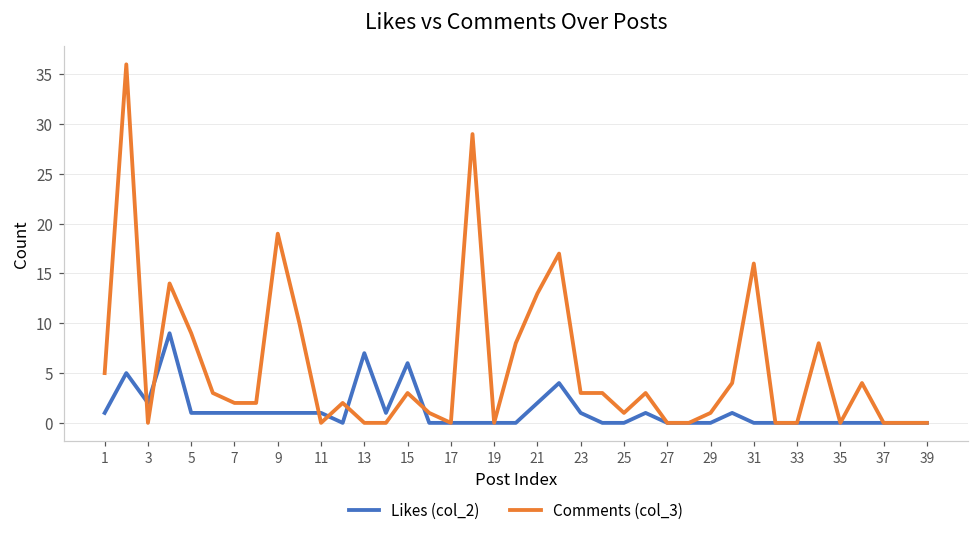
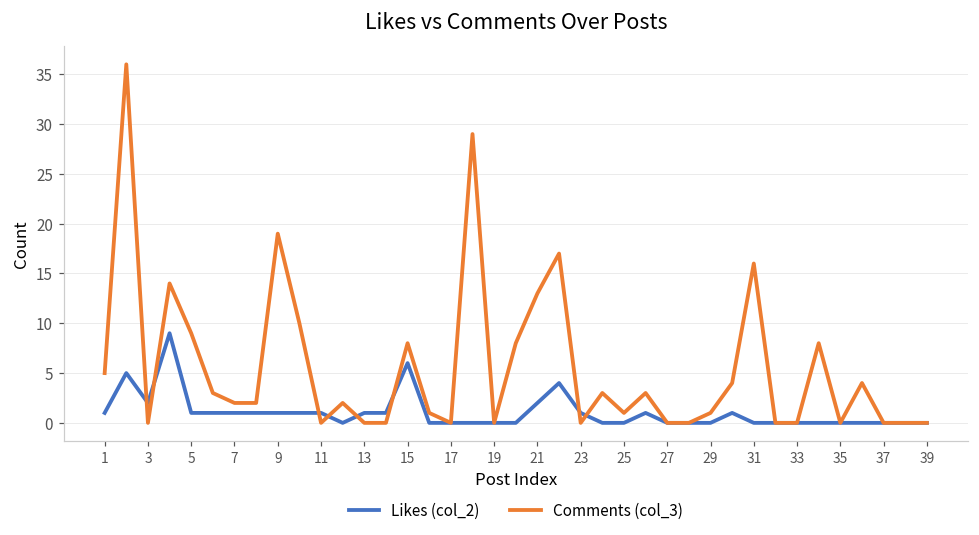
Likes (col_2), 13: 7 -> 1
Comments (col_3), 15: 3 -> 8
Comments (col_3), 23: 3 -> 0
